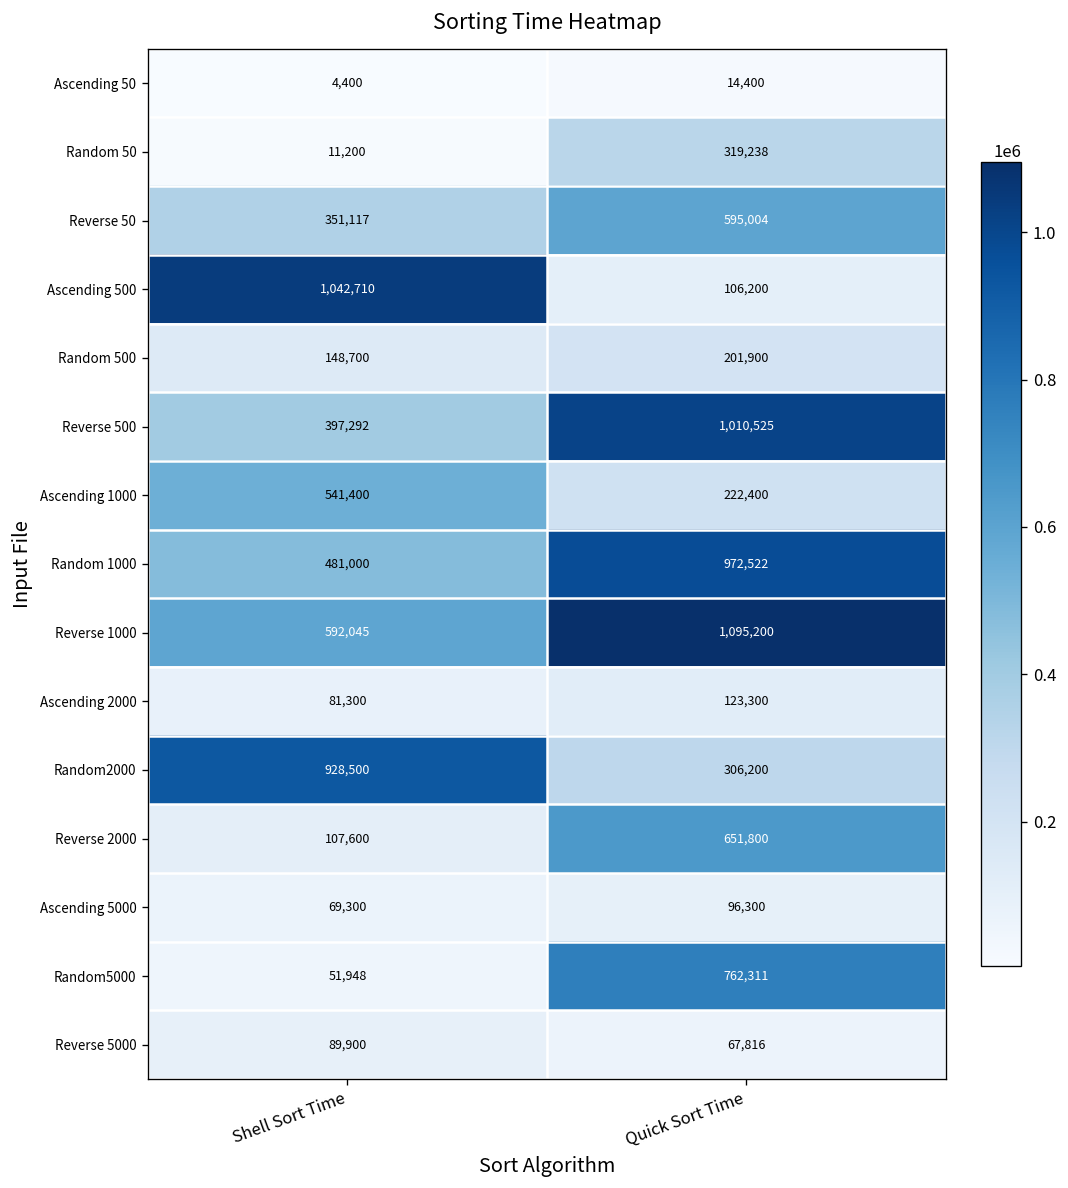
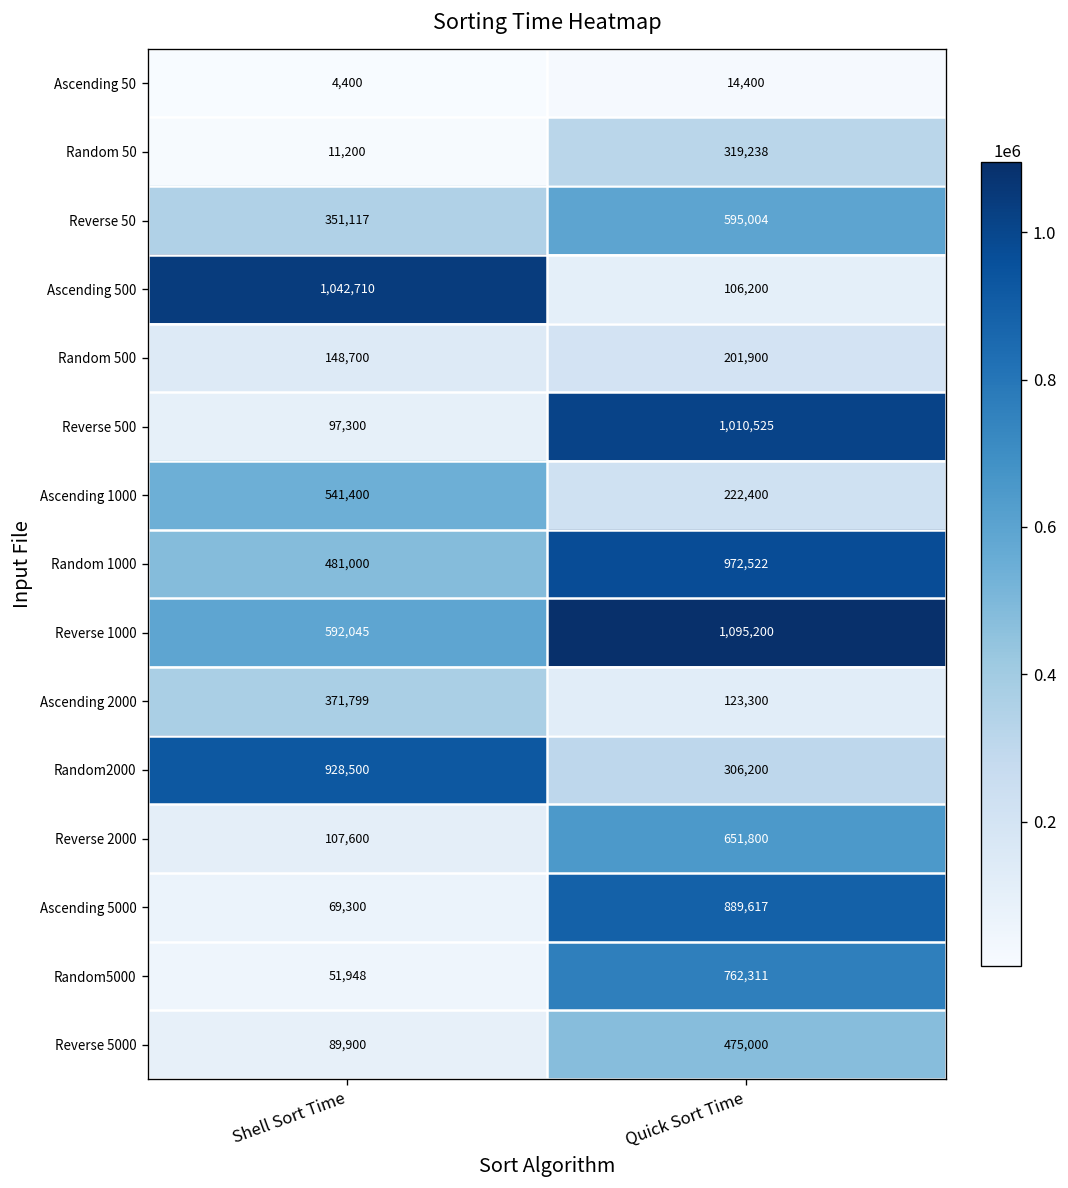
Reverse 500, Shell Sort Time: 397,292 -> 97,300
Ascending 2000, Shell Sort Time: 81,300 -> 371,799
Ascending 5000, Quick Sort Time: 96,300 -> 889,617
Reverse 5000, Quick Sort Time: 67,816 -> 475,000
